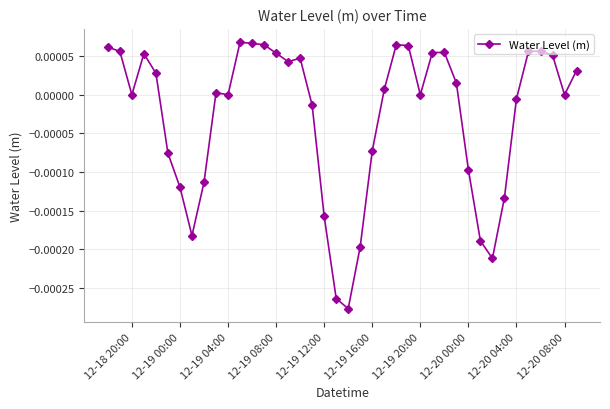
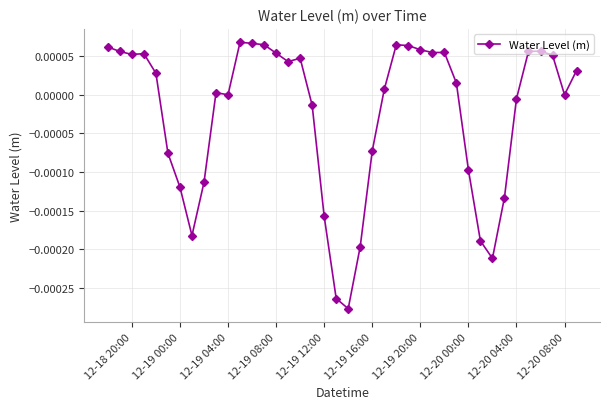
12-18 20:00: 0.0000 -> 0.0001
12-19 20:00: 0.0000 -> 0.0001
